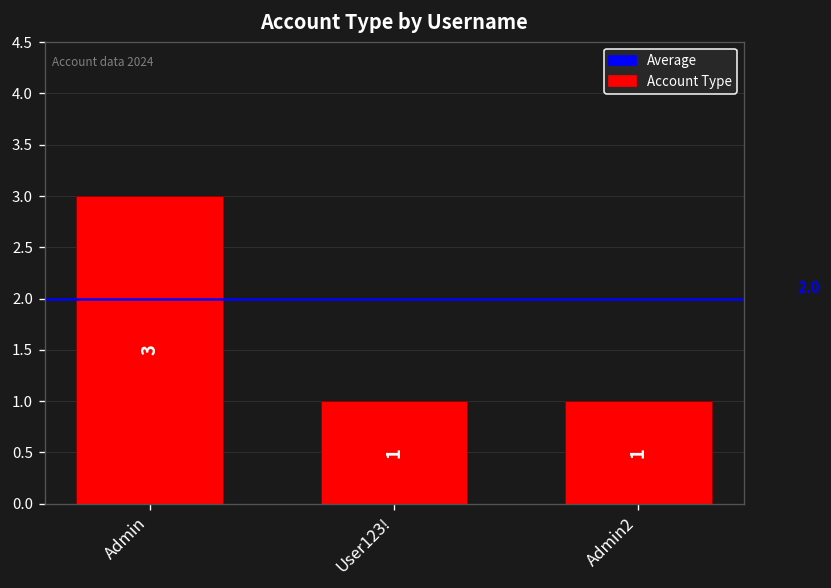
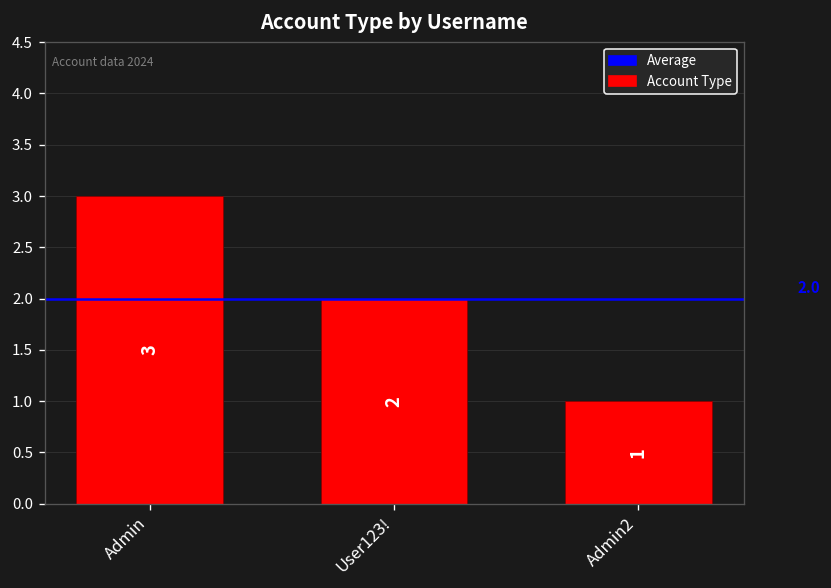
User123!: 1 -> 2
